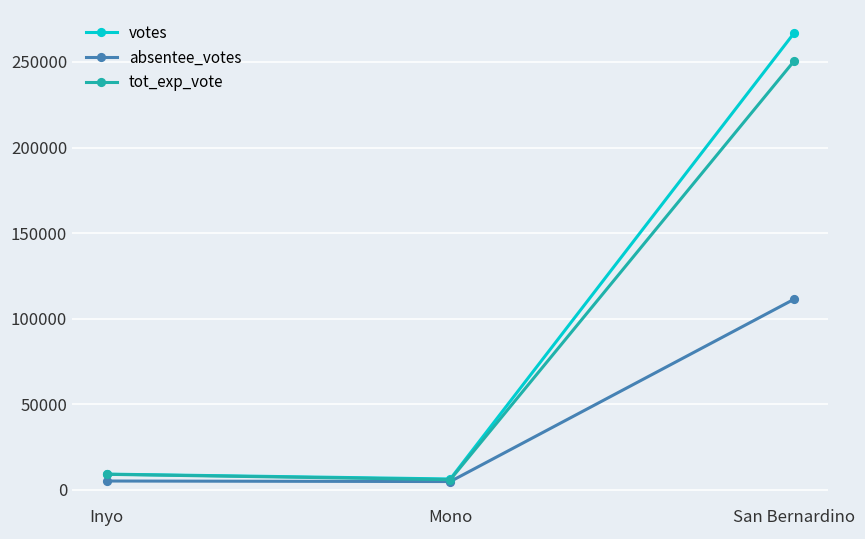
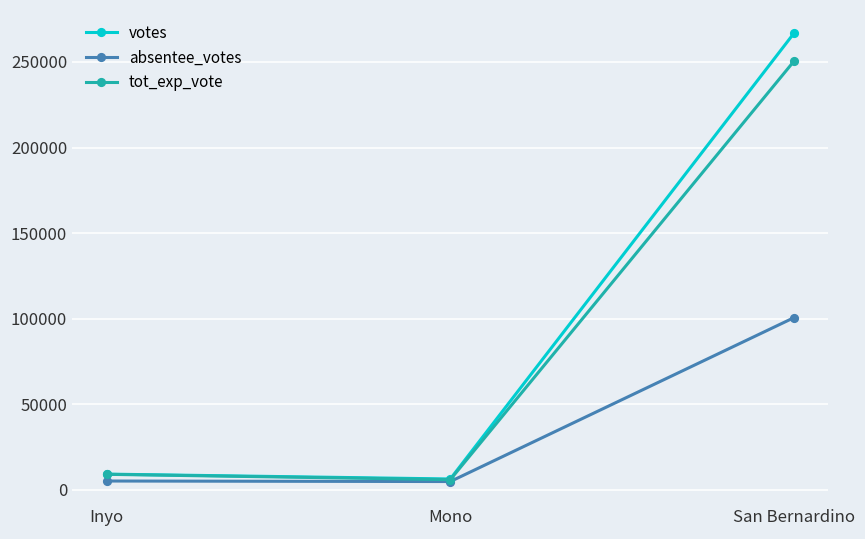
absentee_votes, San Bernardino: 111000 -> 101000
